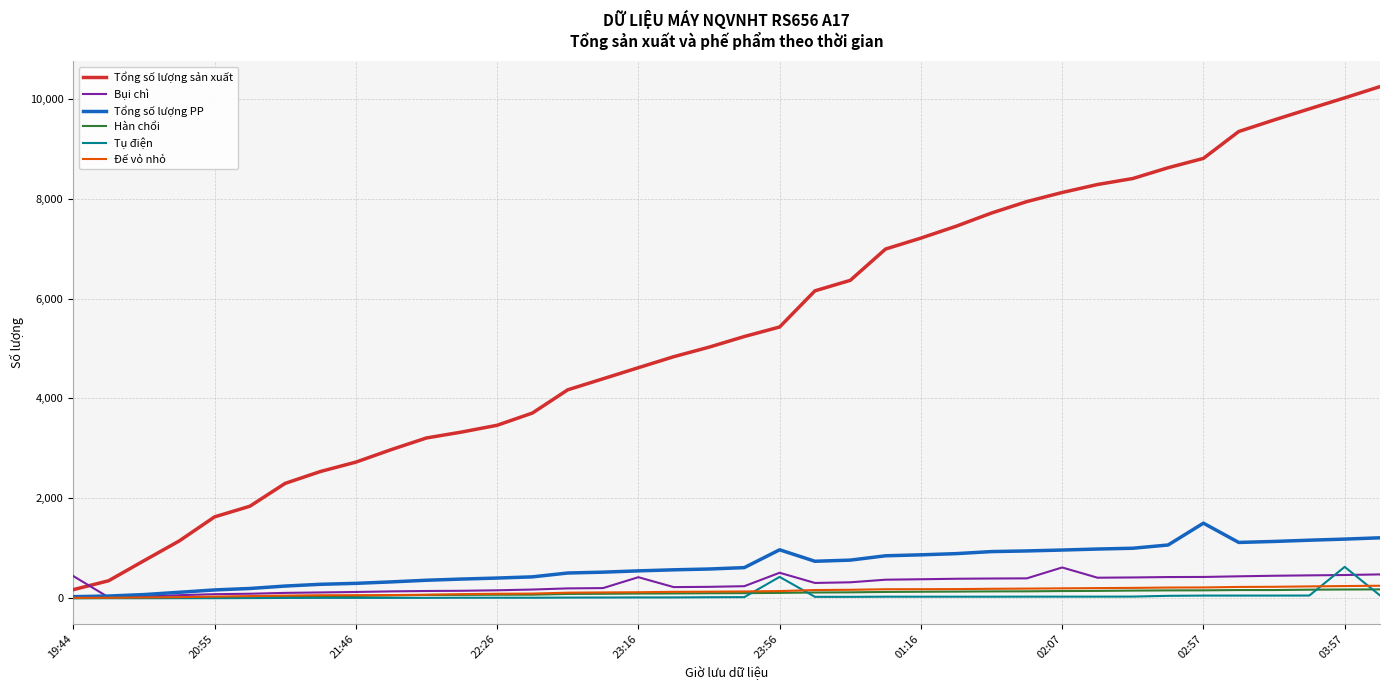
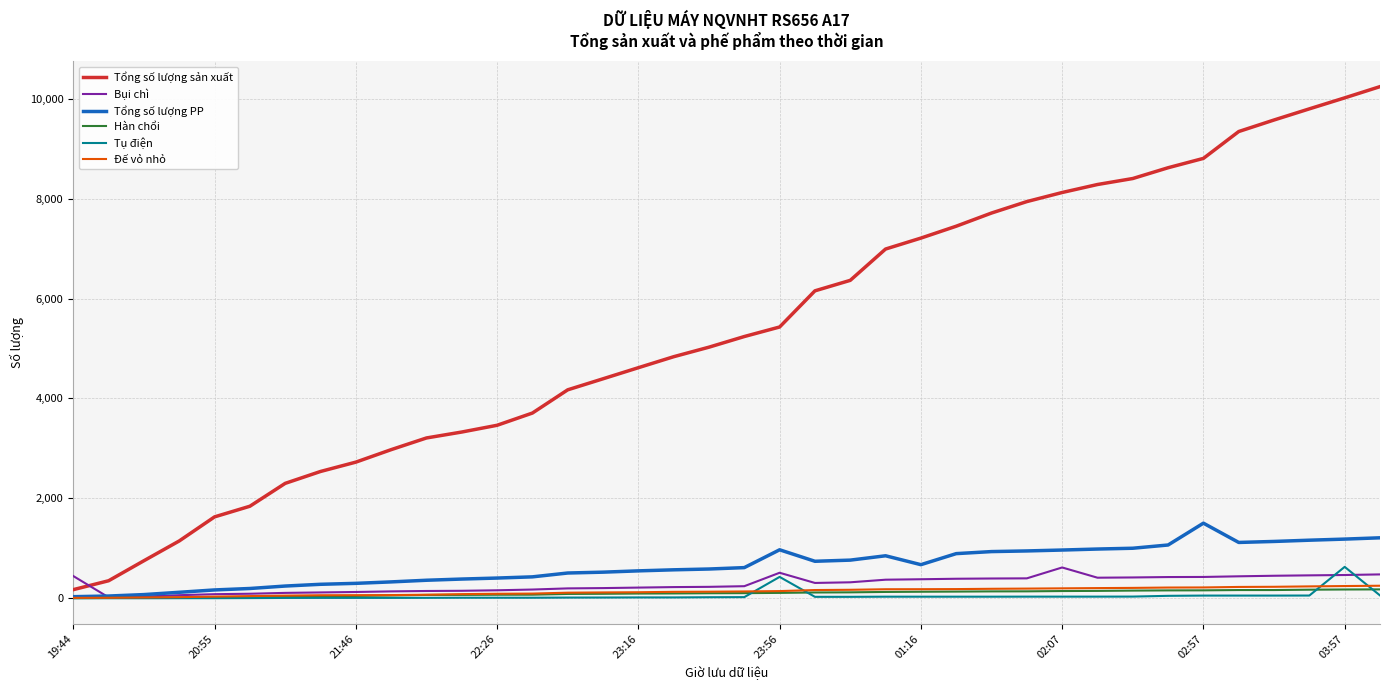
Bụi chì, 23:16: 400 -> 200
Tổng số lượng PP, 01:16: 900 -> 700
